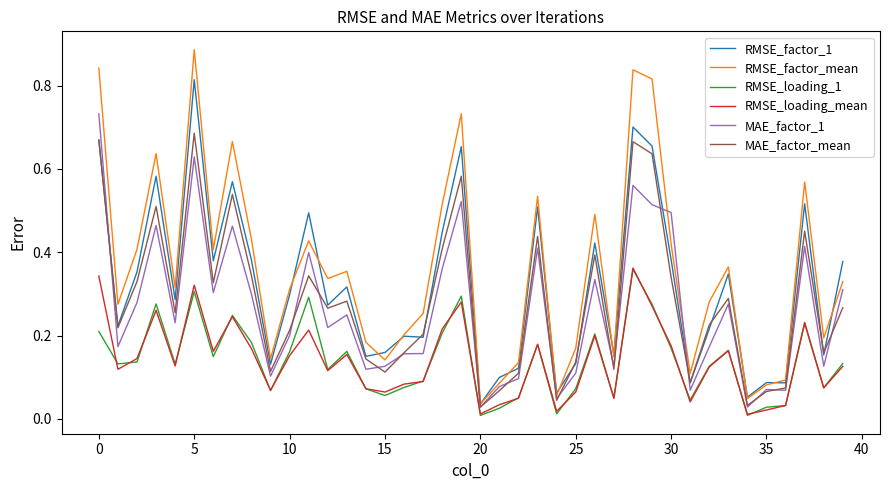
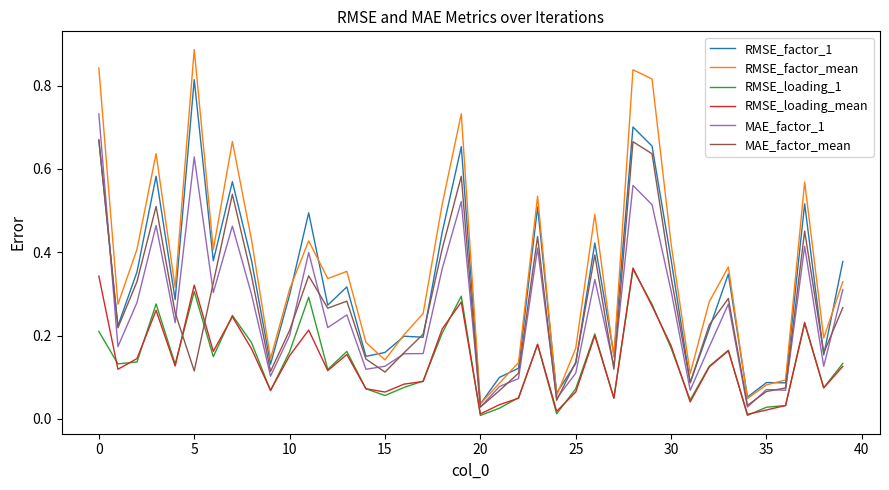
MAE_factor_mean, 5: 0.69 -> 0.12
MAE_factor_1, 30: 0.50 -> 0.31
